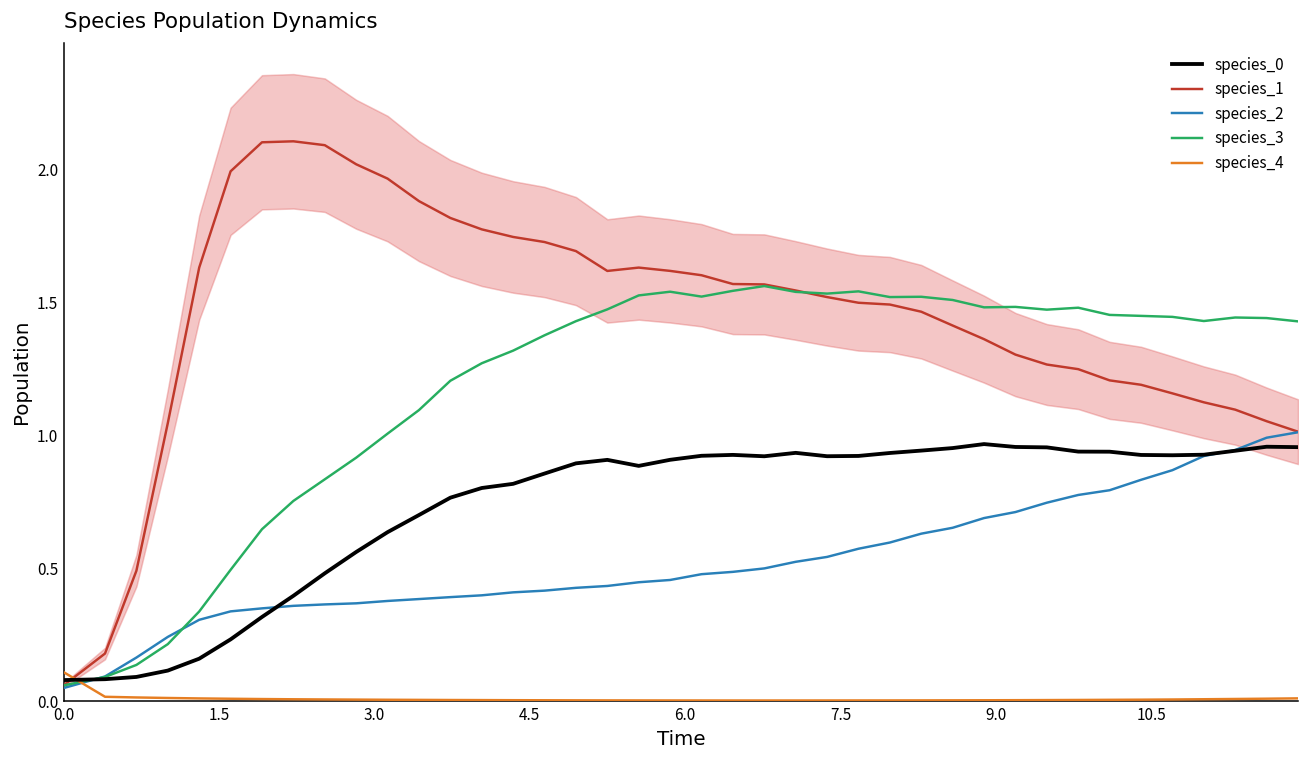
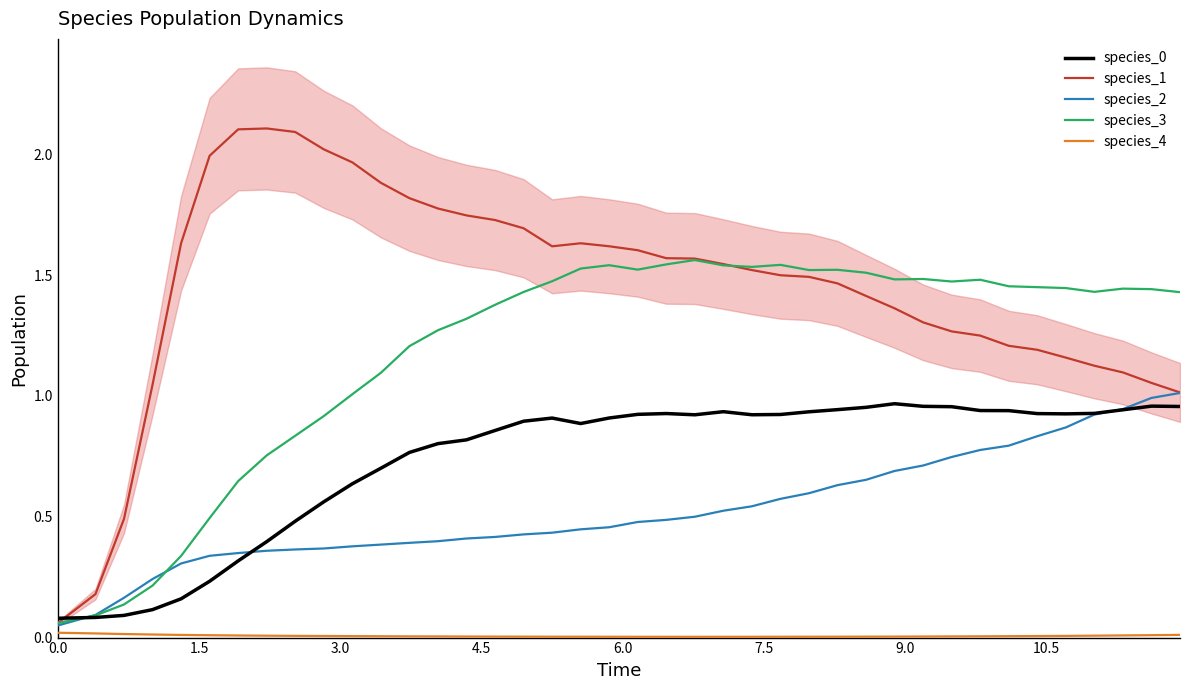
species_4, 0.0: 0.11 -> 0.02
